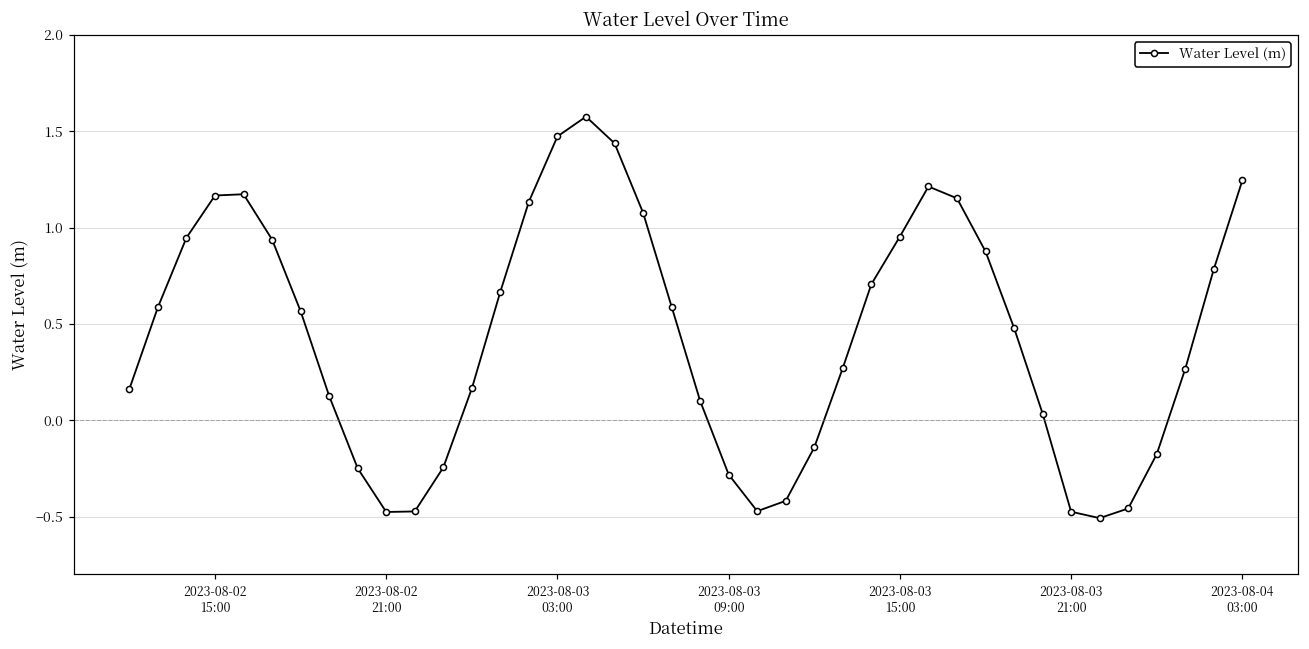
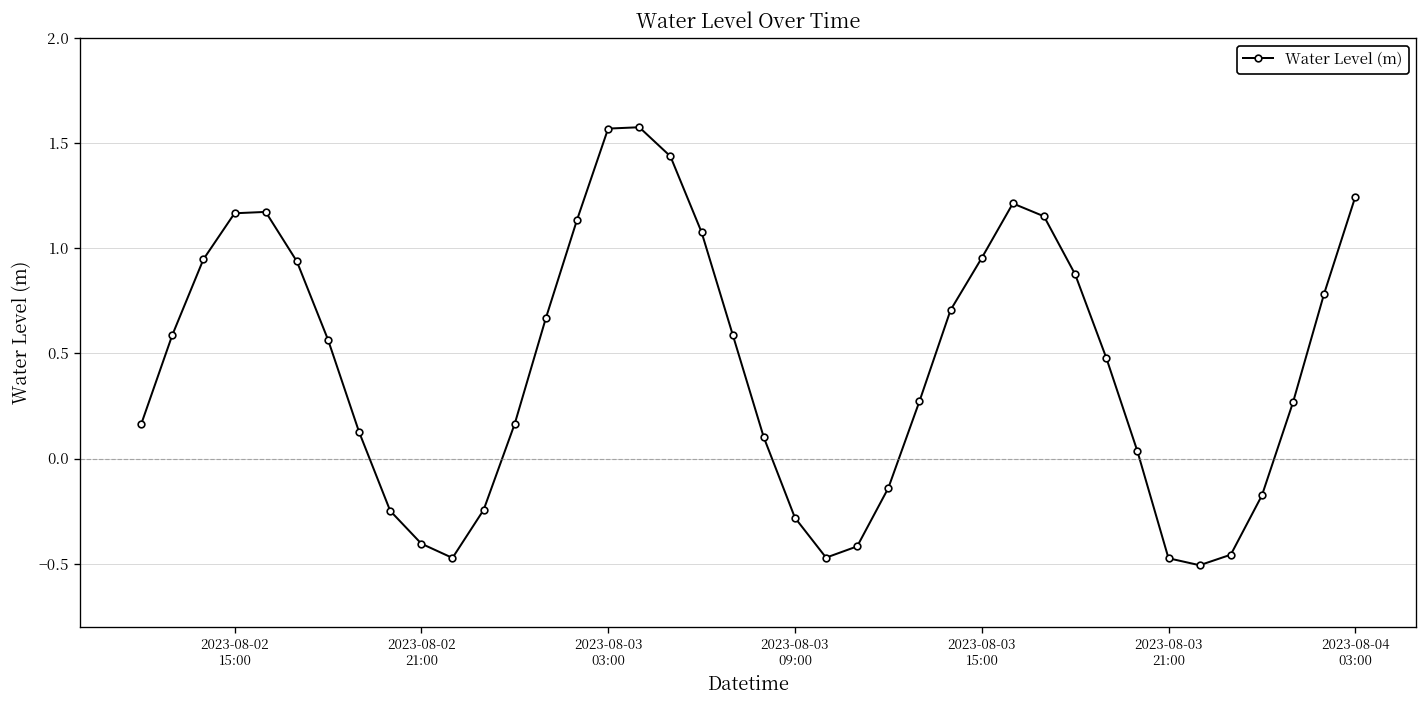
2023-08-02 21:00: -0.48 -> -0.41
2023-08-03 03:00: 1.47 -> 1.57
